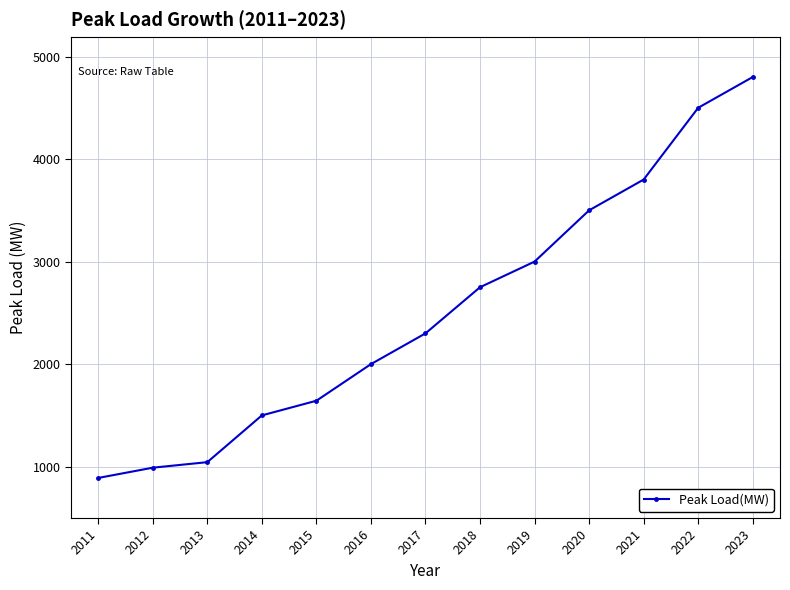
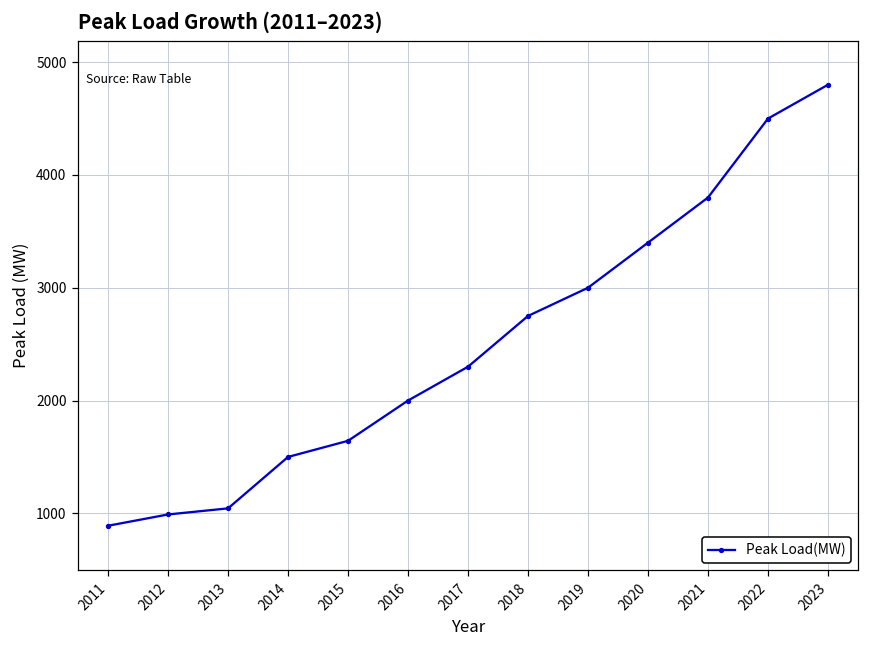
2020: 3500 -> 3400
